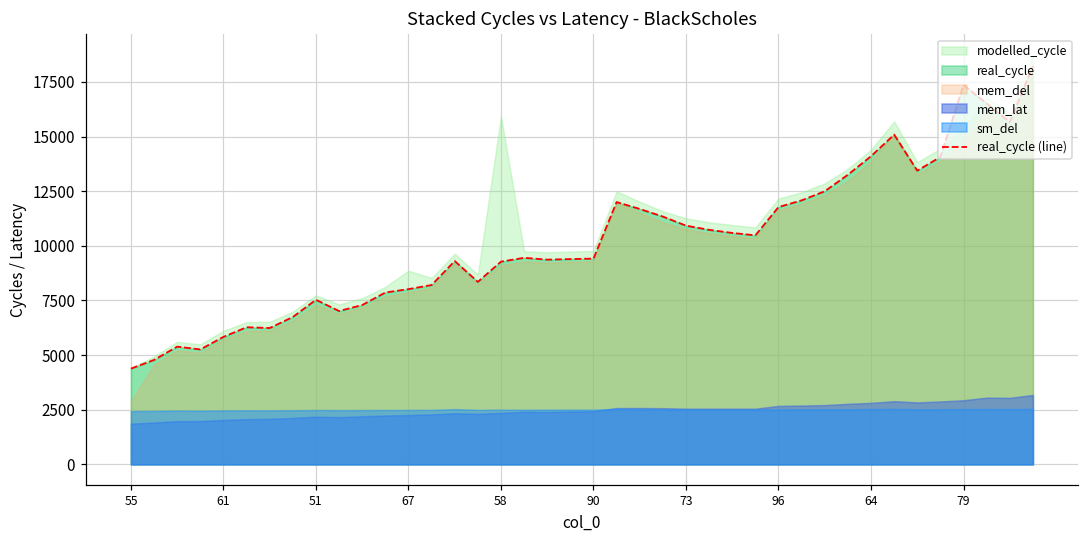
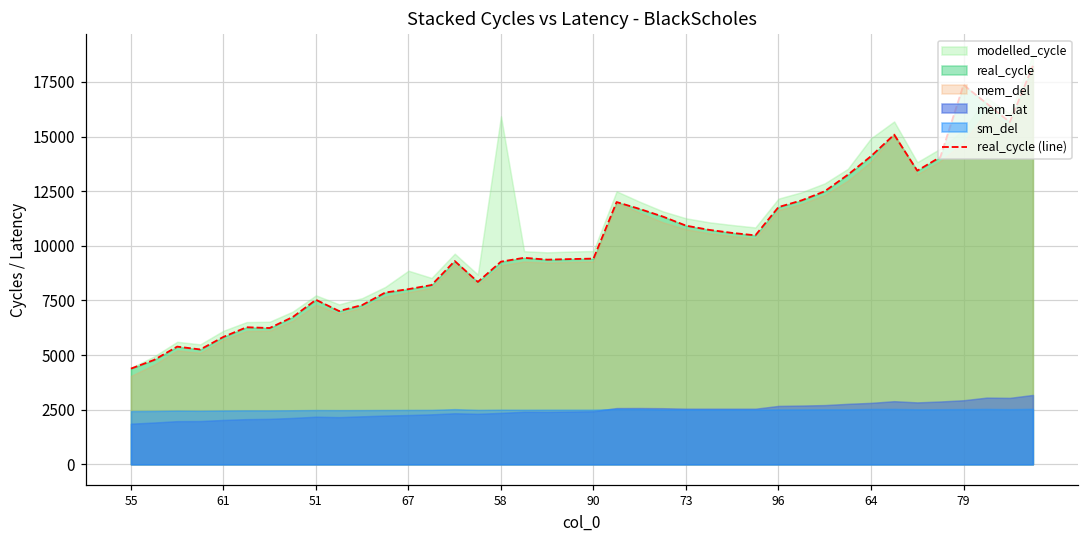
mem_del, 55: 2900 -> 4000
modelled_cycle, 64: 14400 -> 14900
